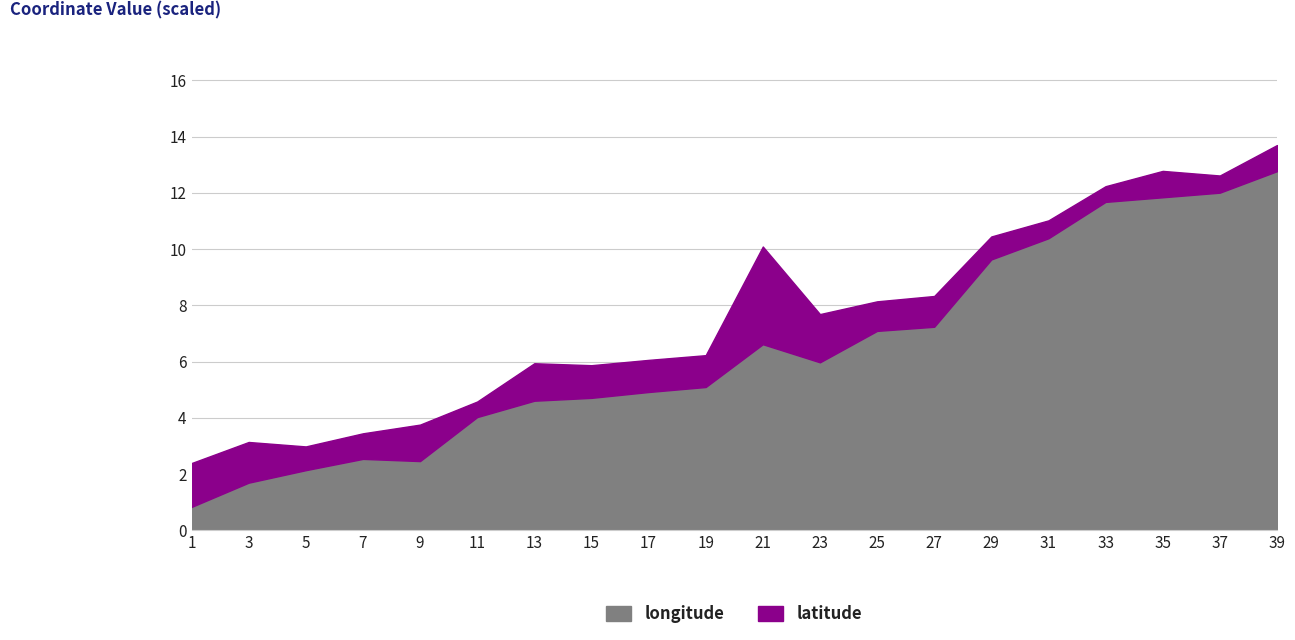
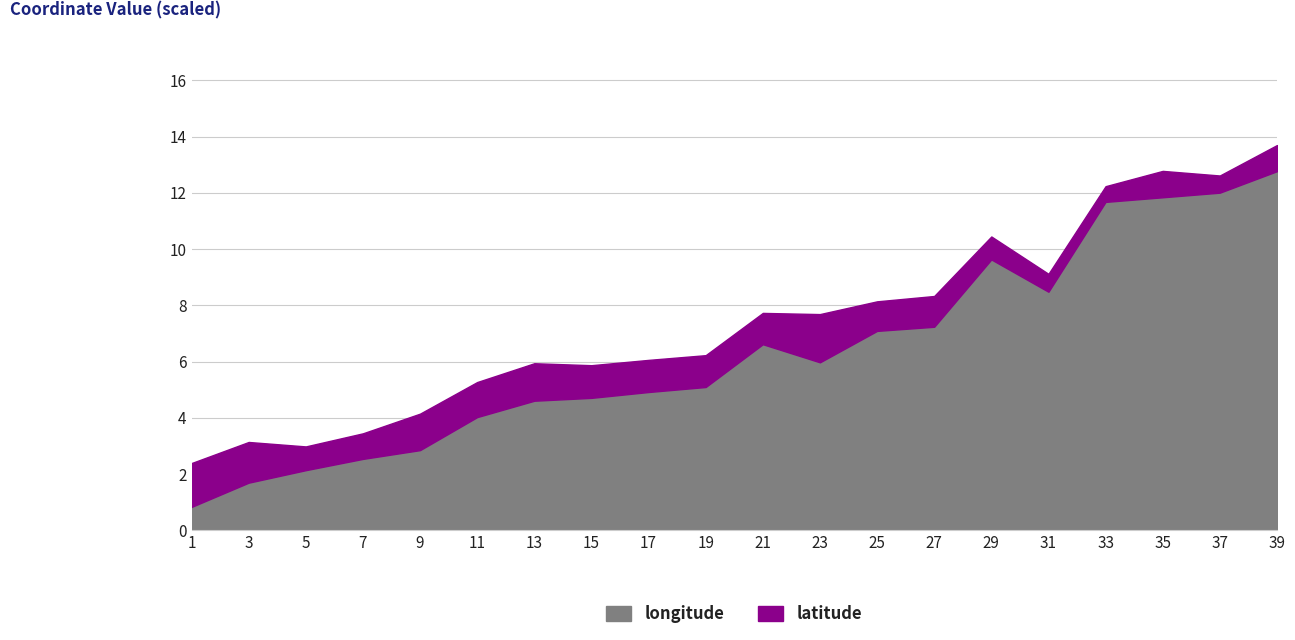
longitude, 9: 2.5 -> 2.9
latitude, 11: 0.6 -> 1.2
latitude, 21: 3.5 -> 1.1
longitude, 31: 10.4 -> 8.5
